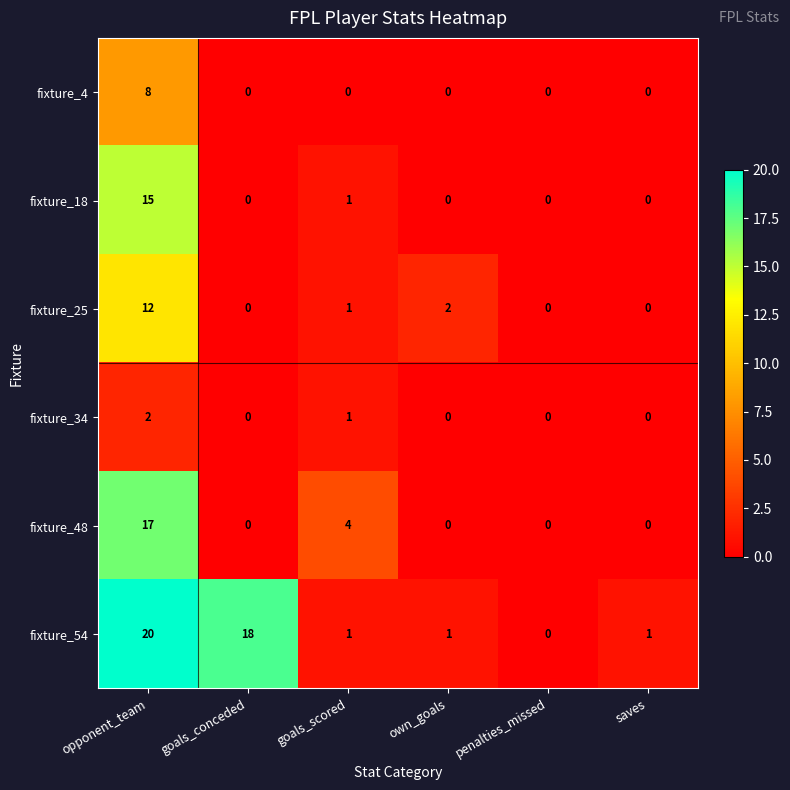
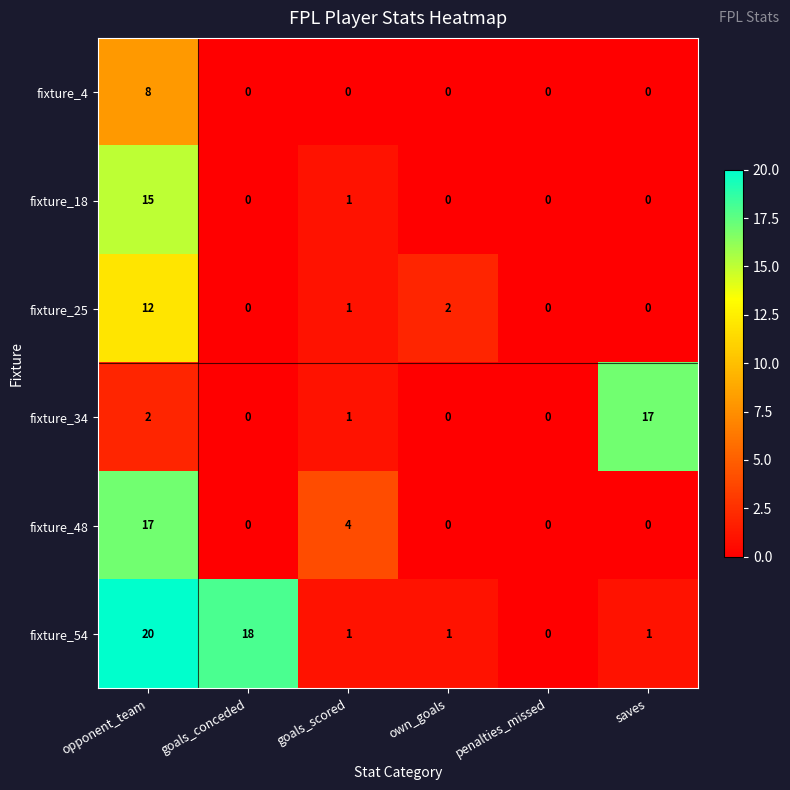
fixture_34, saves: 0 -> 17
